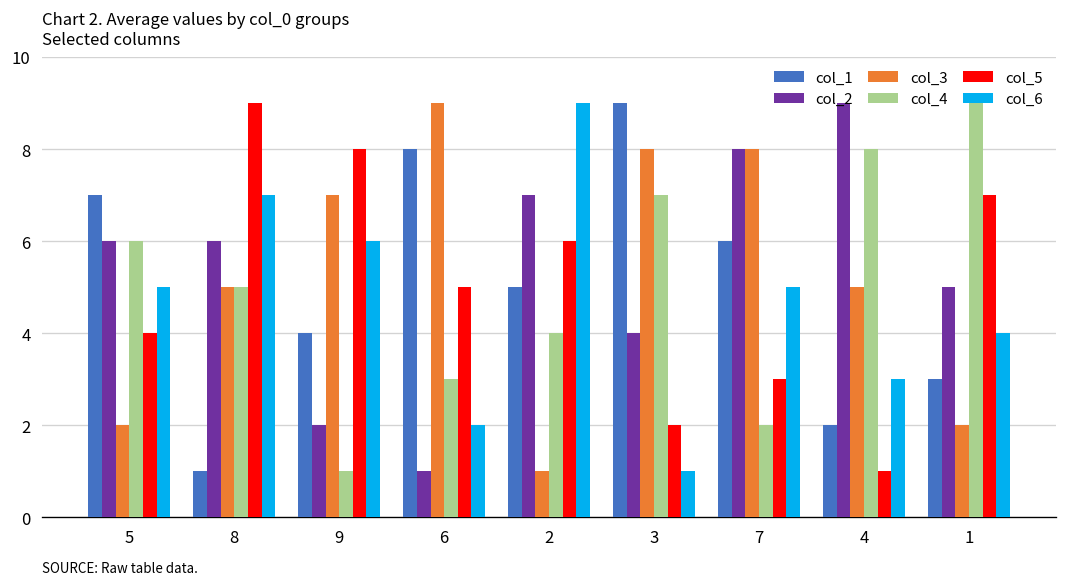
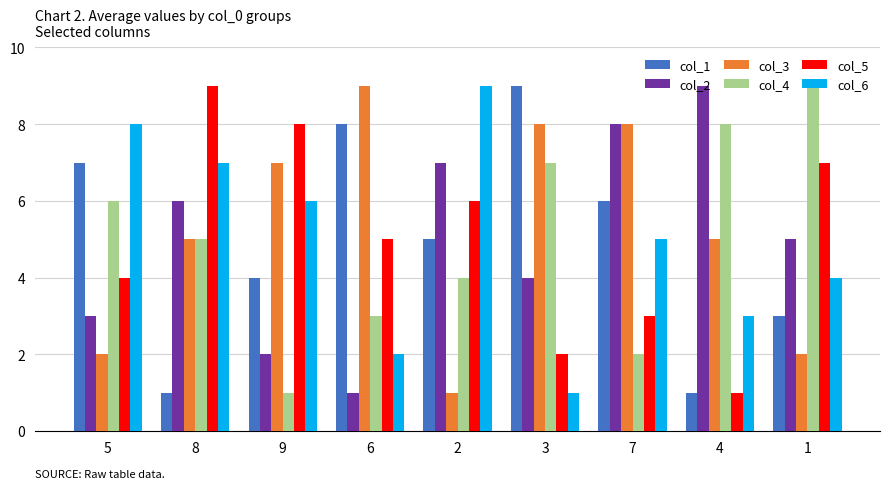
col_2, 5: 6 -> 3
col_6, 5: 5 -> 8
col_1, 4: 2 -> 1
